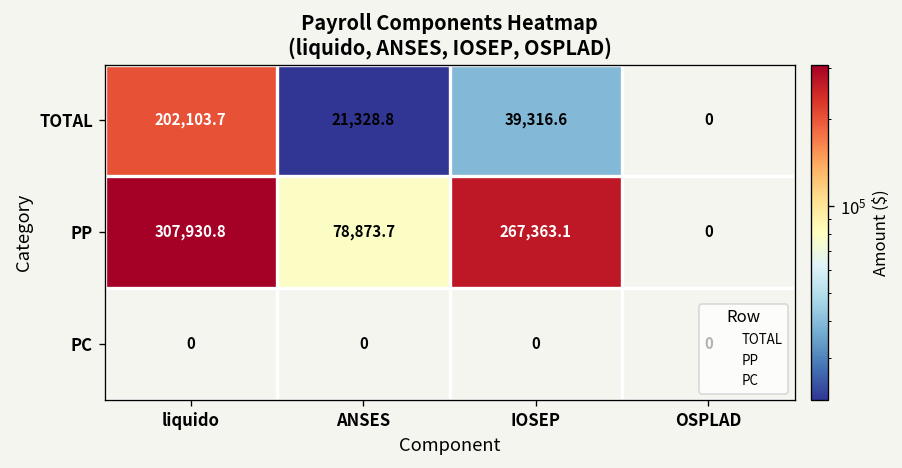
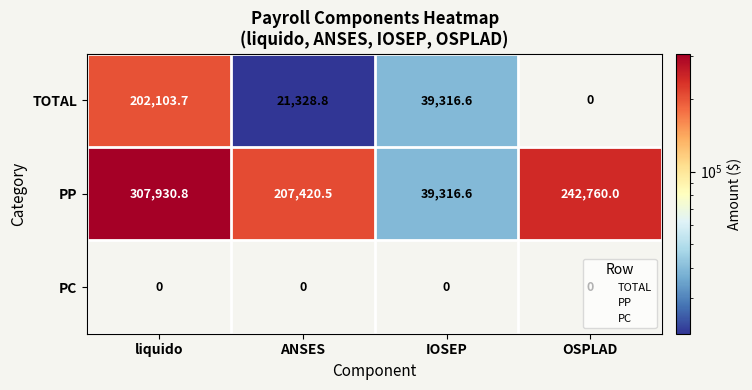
PP, ANSES: 78,873.7 -> 207,420.5
PP, IOSEP: 267,363.1 -> 39,316.6
PP, OSPLAD: 0 -> 242,760.0
